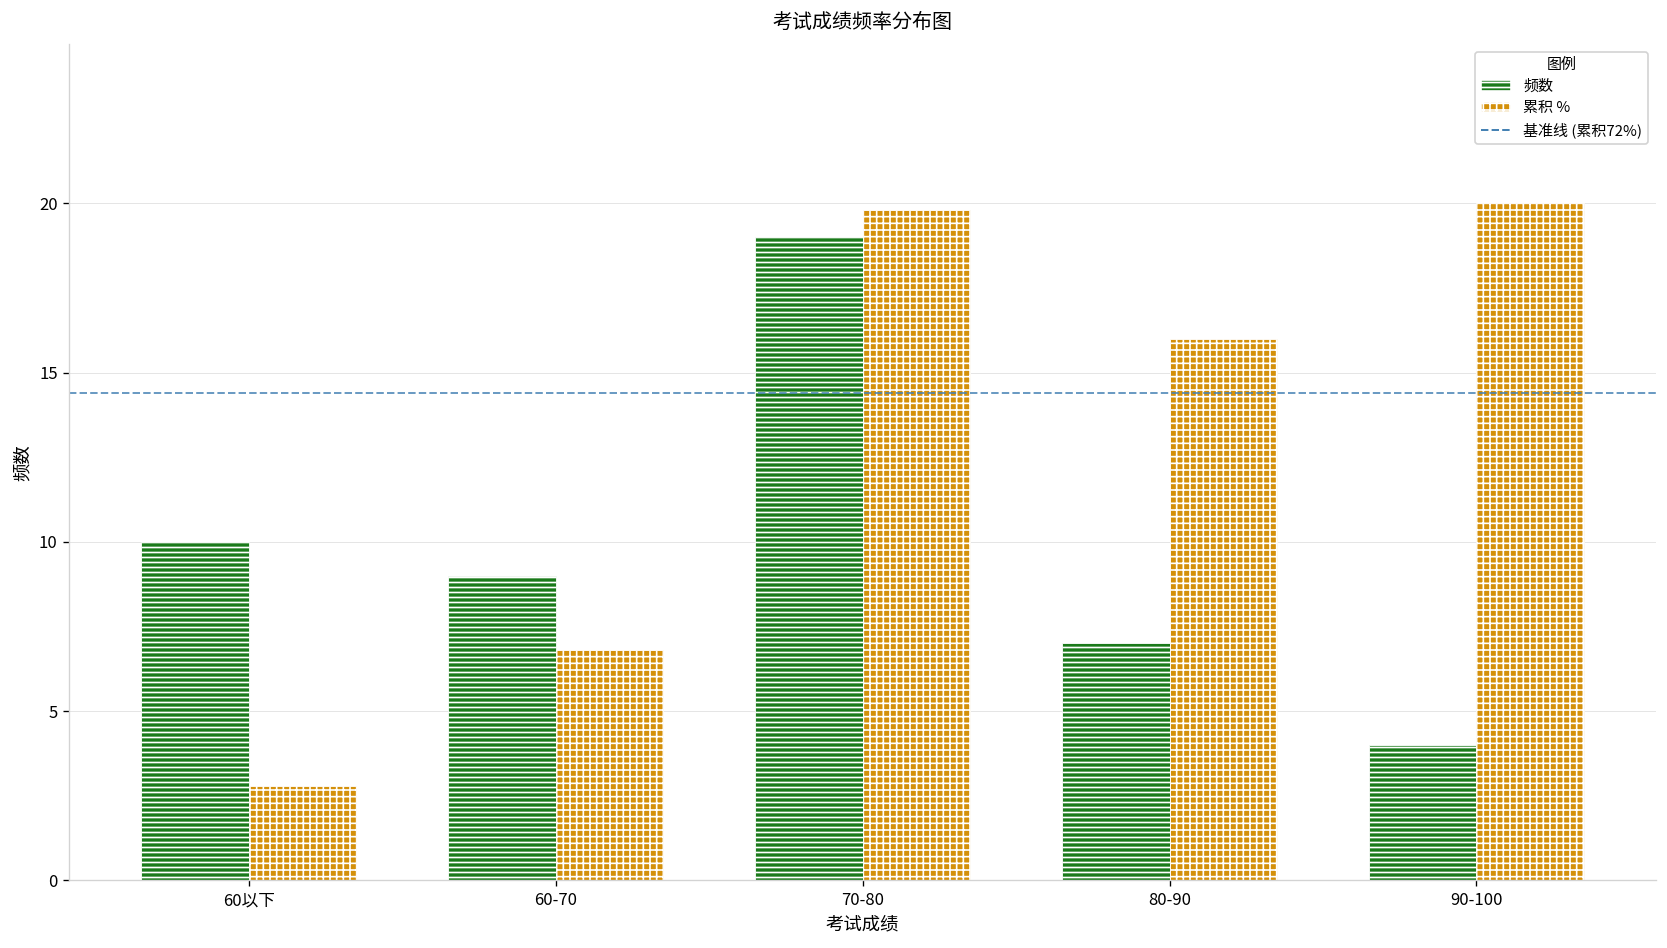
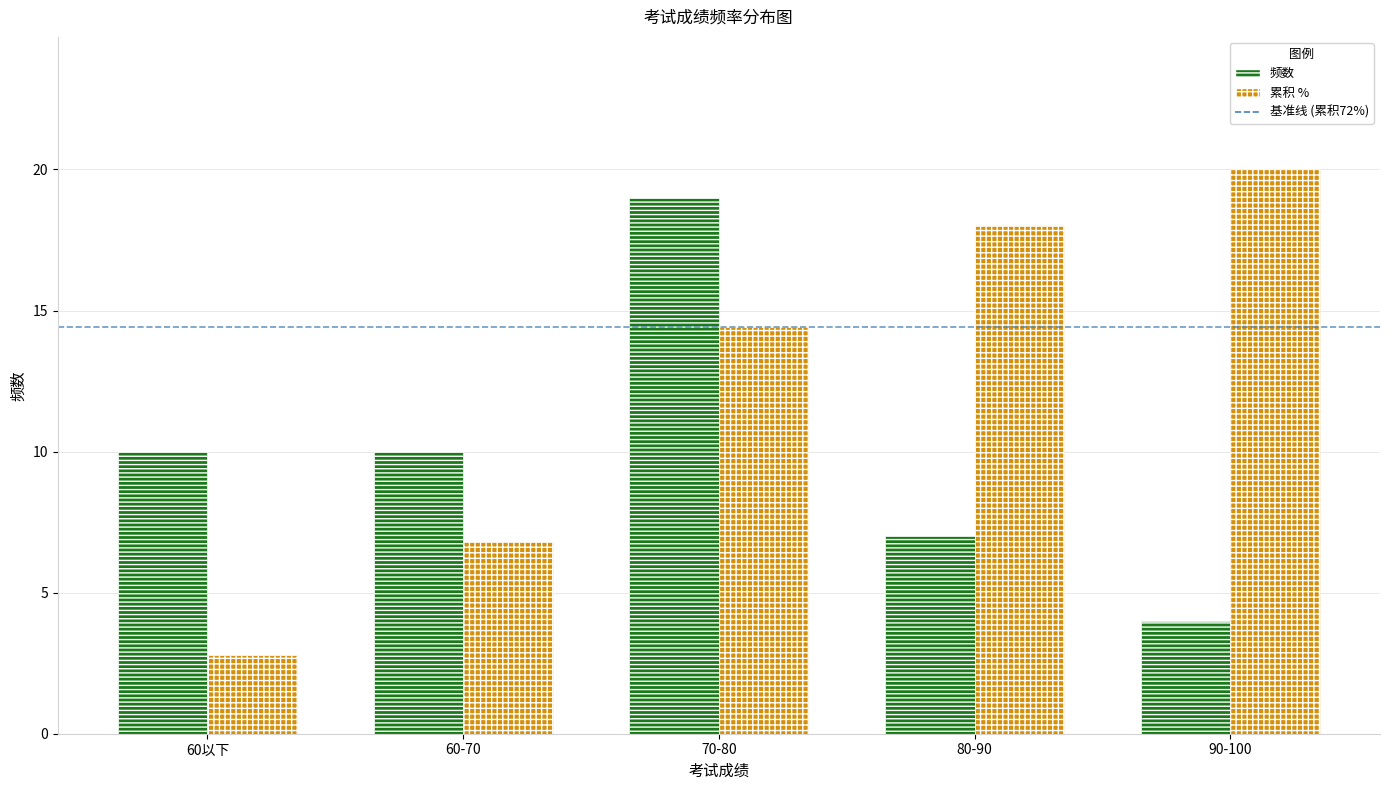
频数, 60-70: 9 -> 10
累积 %, 70-80: 19.8 -> 14.4
累积 %, 80-90: 16.0 -> 18.0
